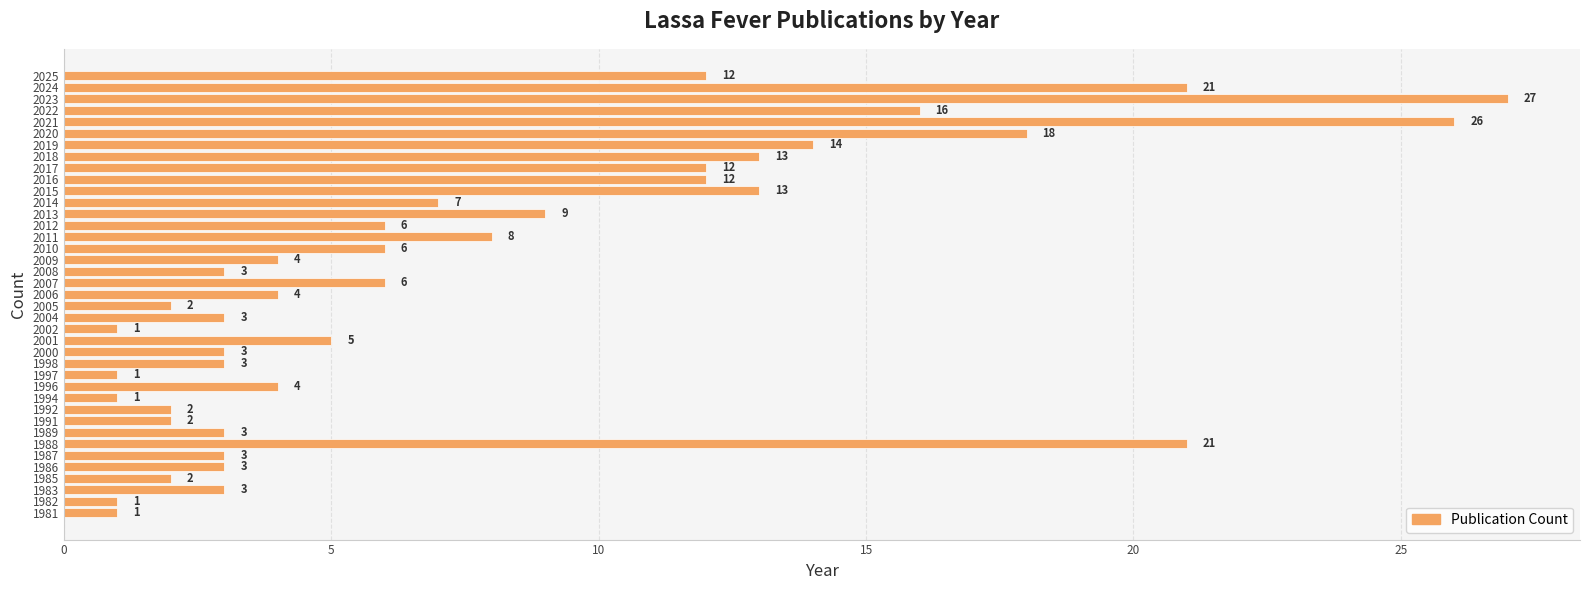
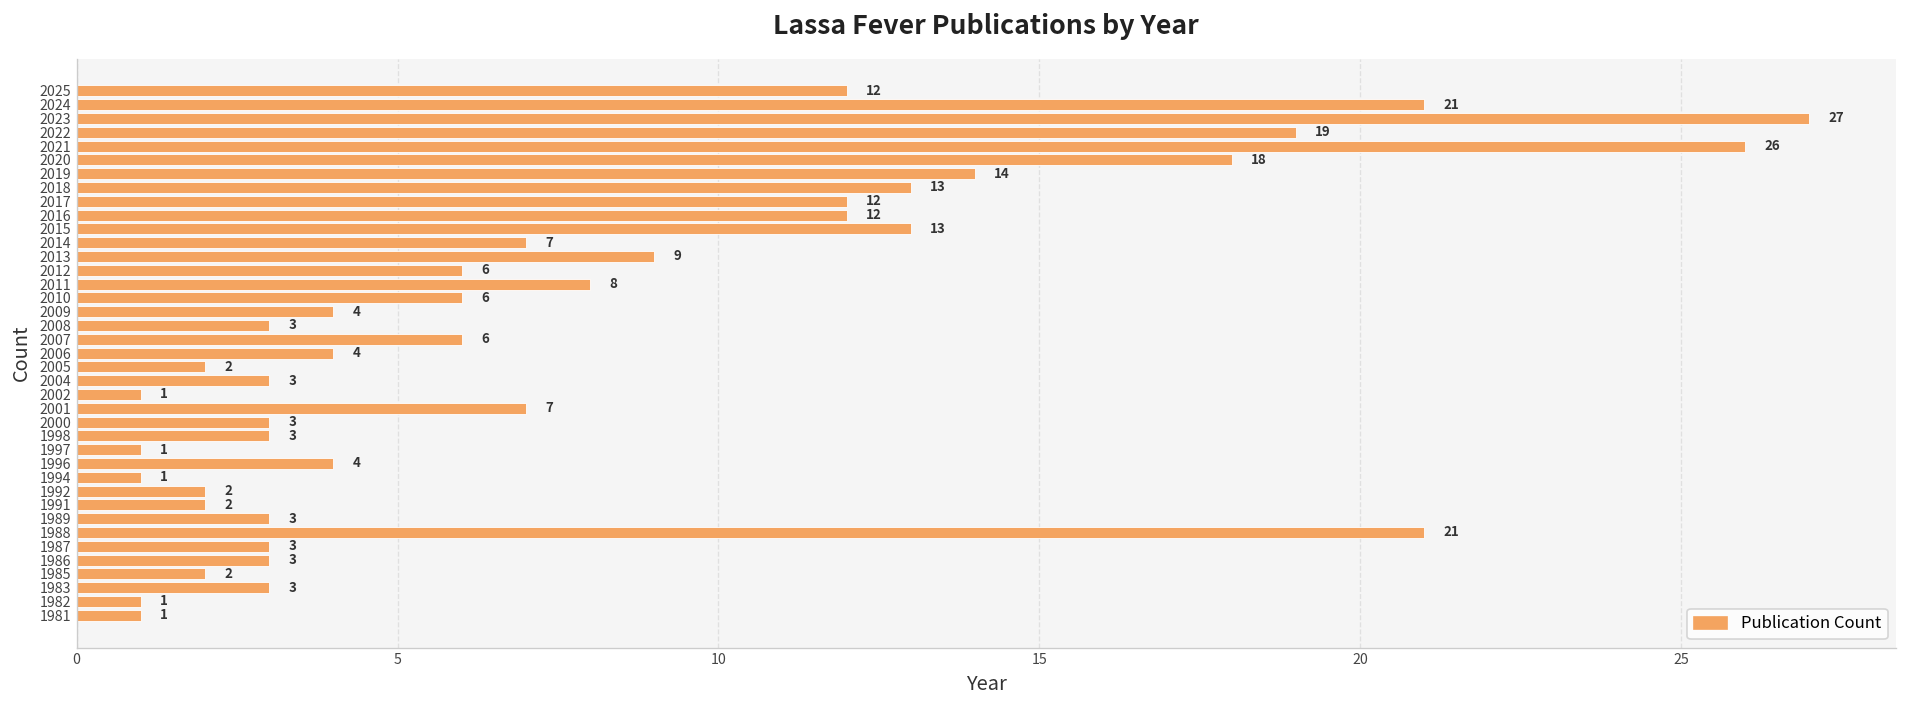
2022: 16 -> 19
2001: 5 -> 7
